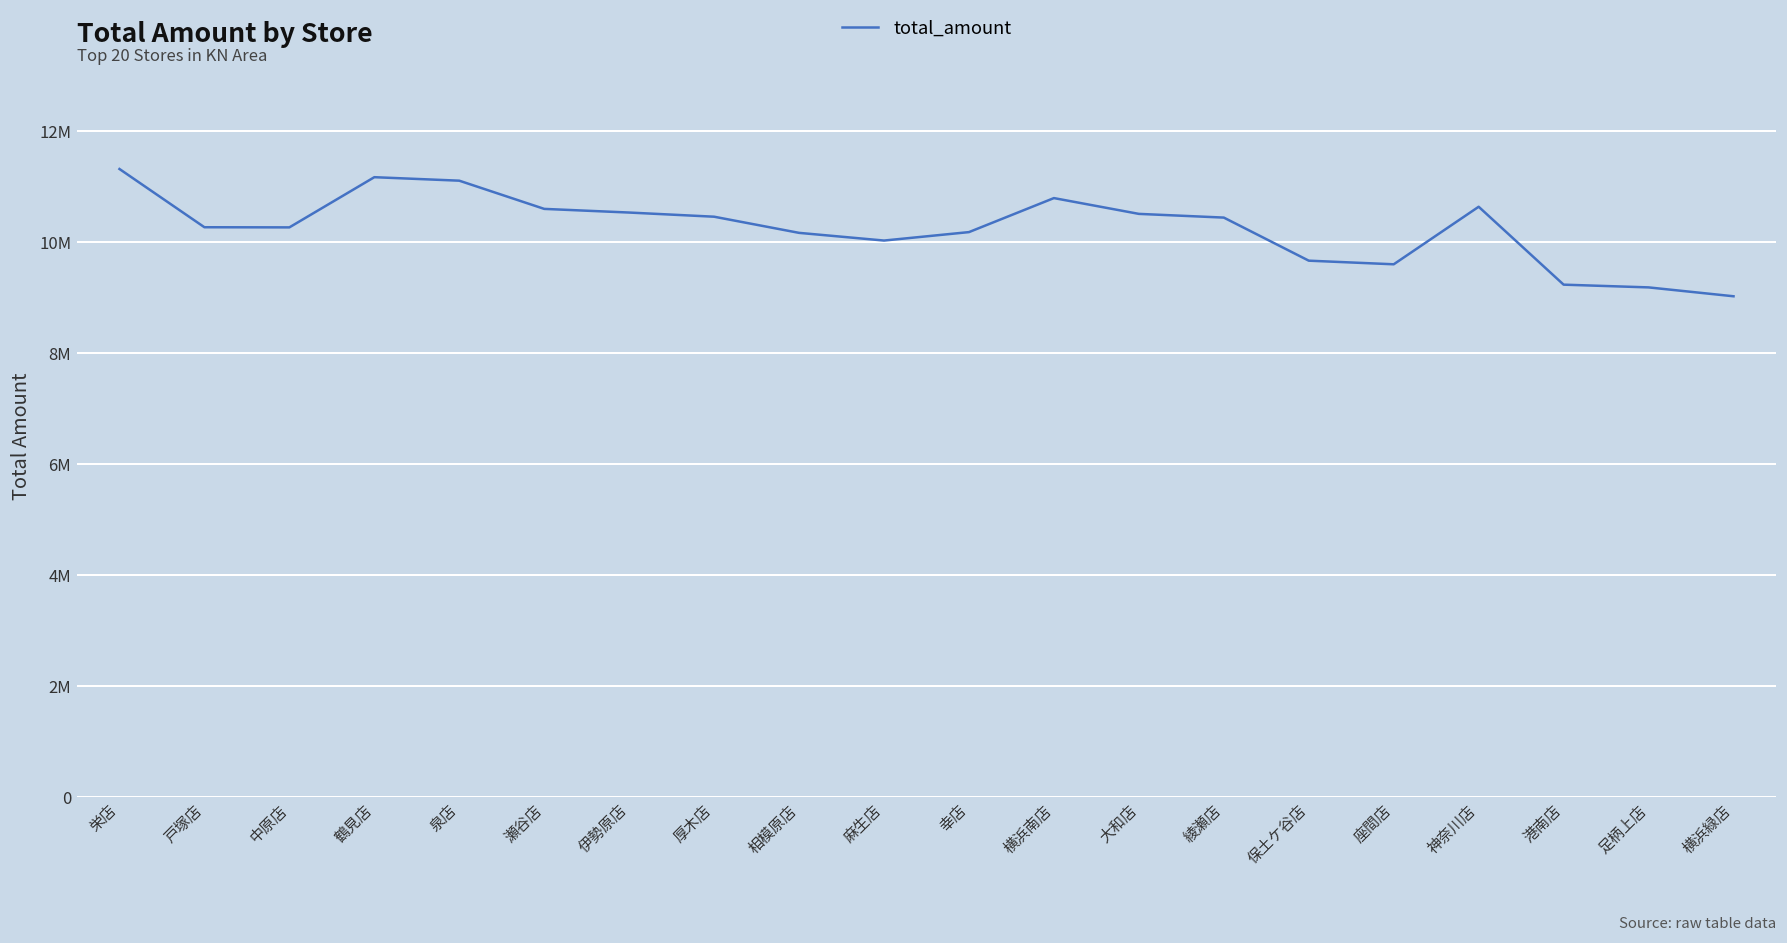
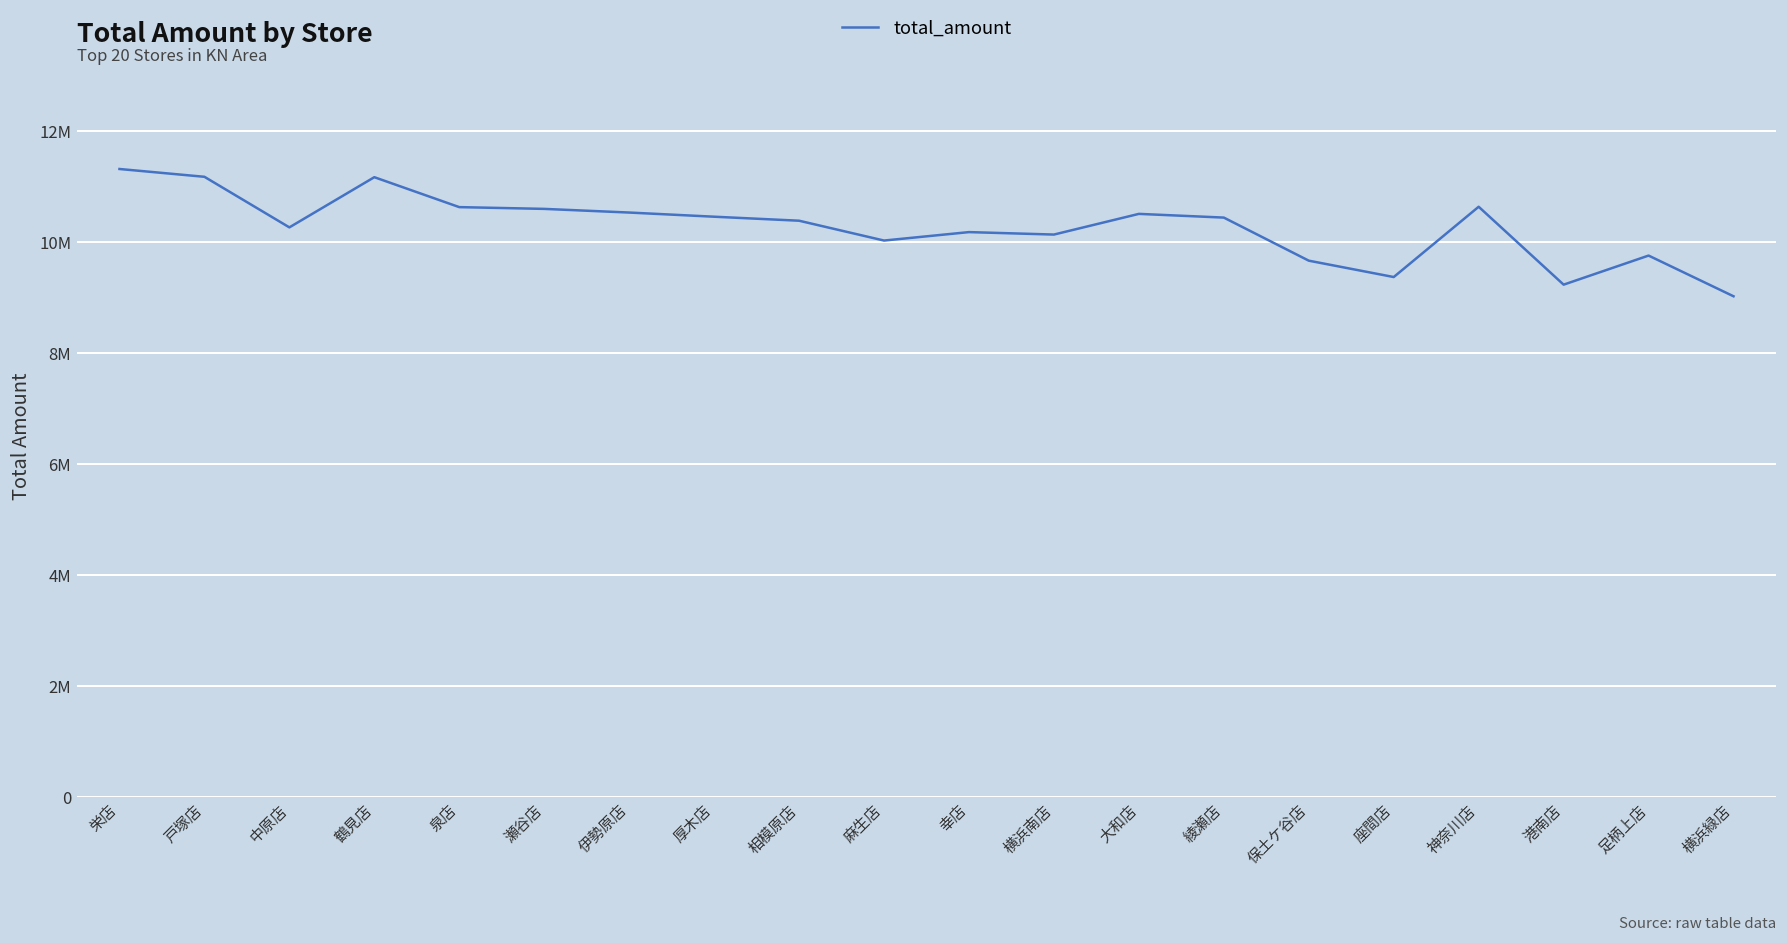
戸塚店: 10300000 -> 11200000
泉店: 11100000 -> 10600000
相模原店: 10200000 -> 10400000
横浜南店: 10800000 -> 10100000
座間店: 9600000 -> 9400000
足柄上店: 9200000 -> 9800000
